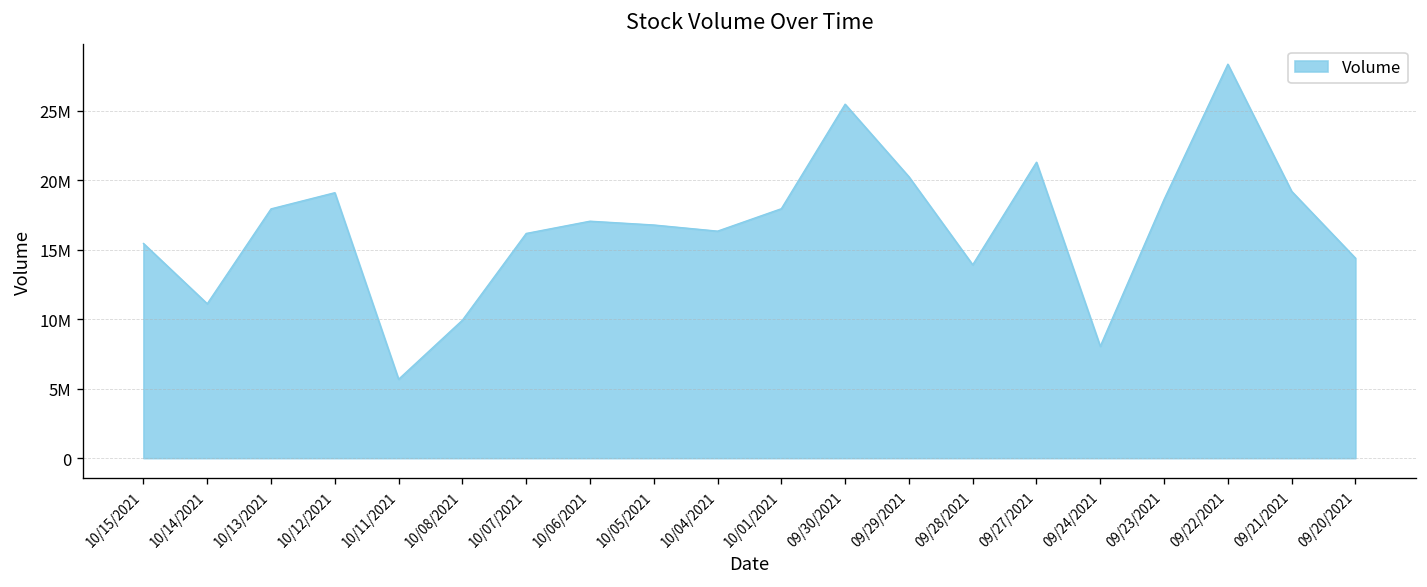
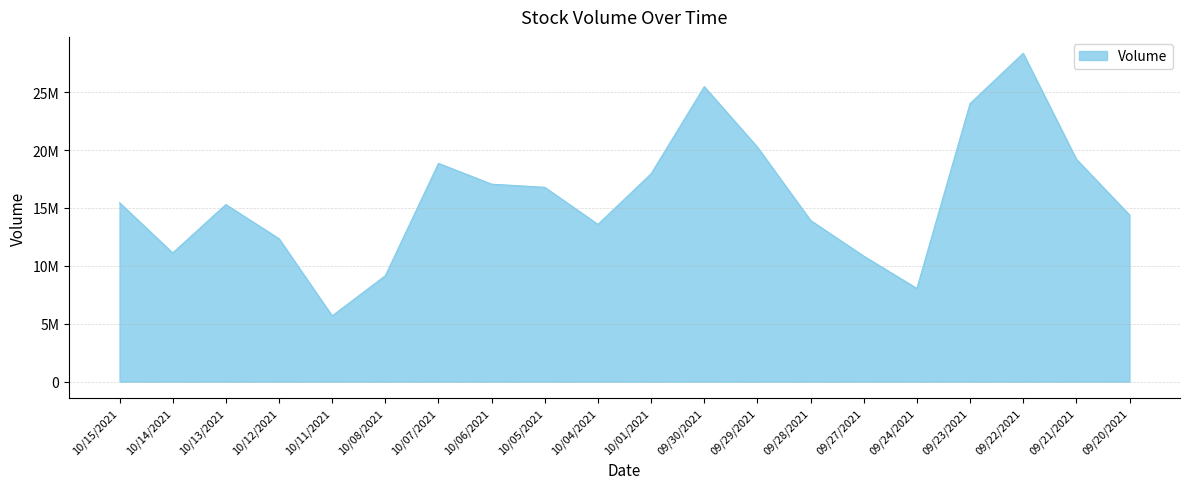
10/13/2021: 17900000 -> 15300000
10/12/2021: 19100000 -> 12300000
10/08/2021: 9900000 -> 9200000
10/07/2021: 16200000 -> 18900000
10/04/2021: 16300000 -> 13600000
09/27/2021: 21300000 -> 10800000
09/23/2021: 18600000 -> 24000000
